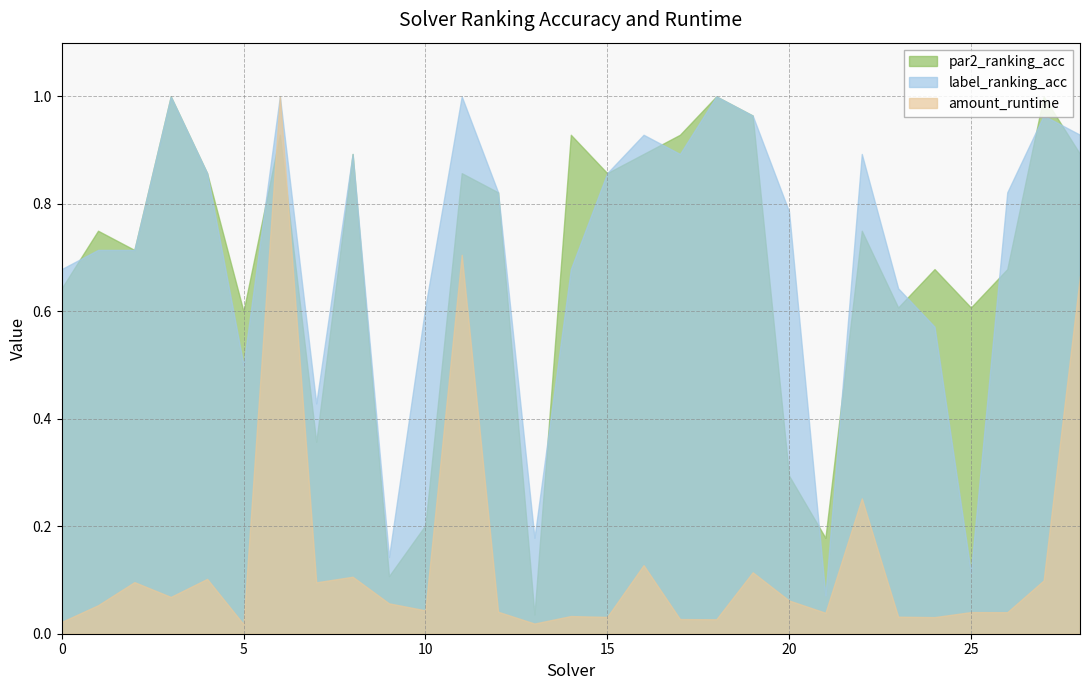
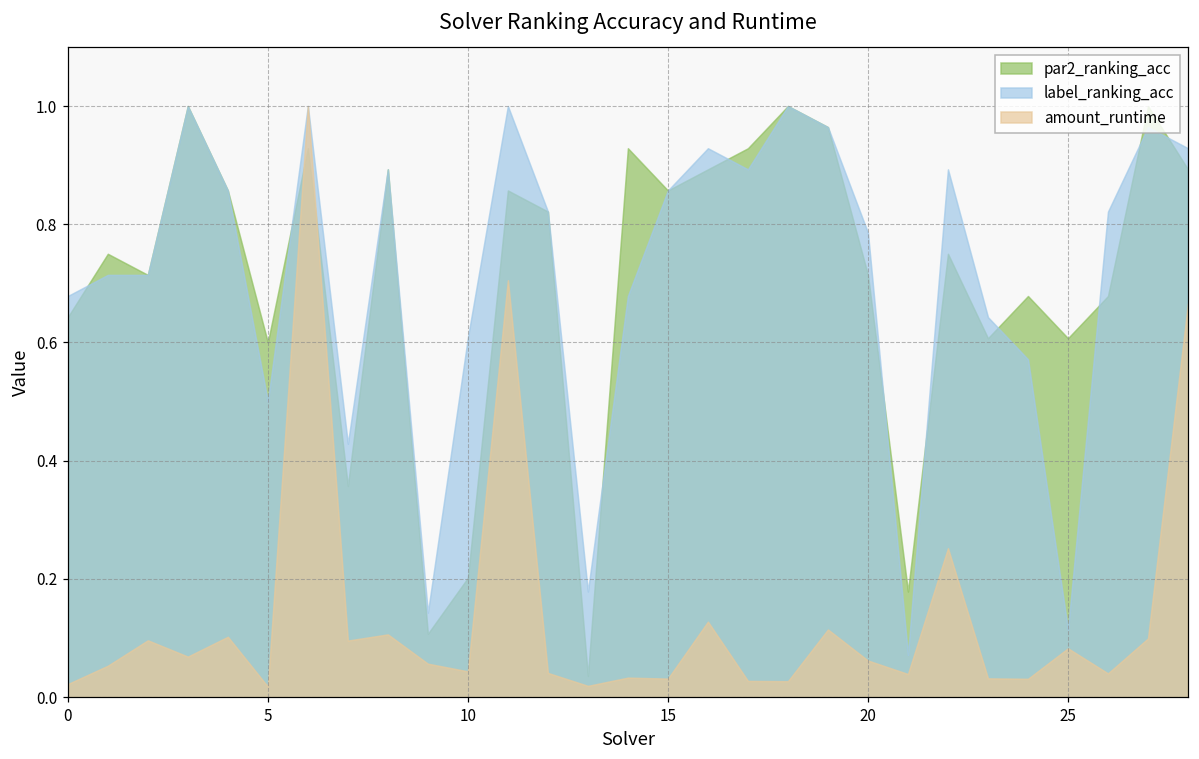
par2_ranking_acc, 20: 0.29 -> 0.71
amount_runtime, 25: 0.04 -> 0.08
